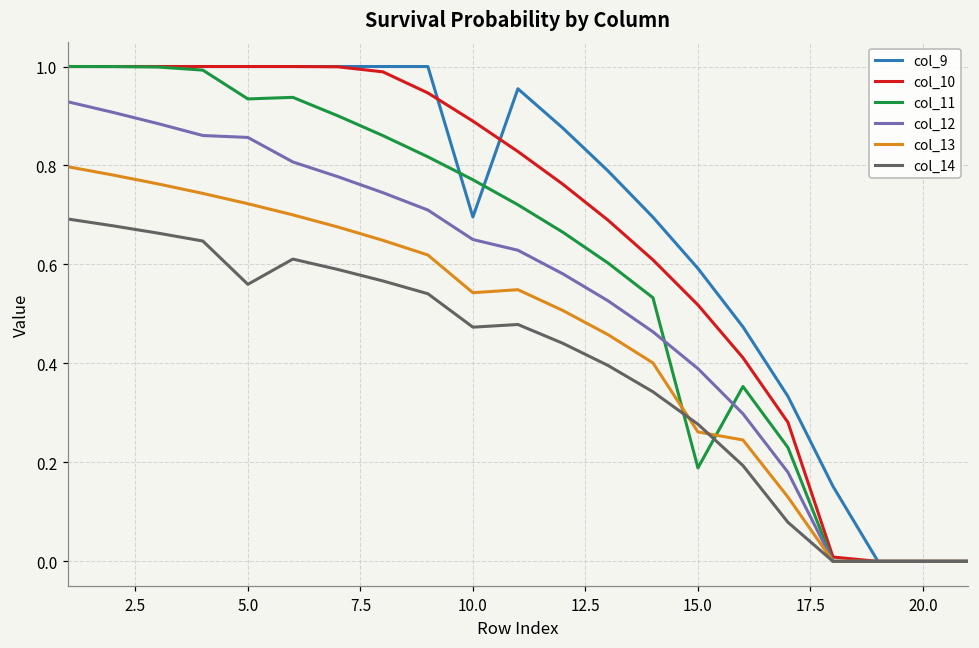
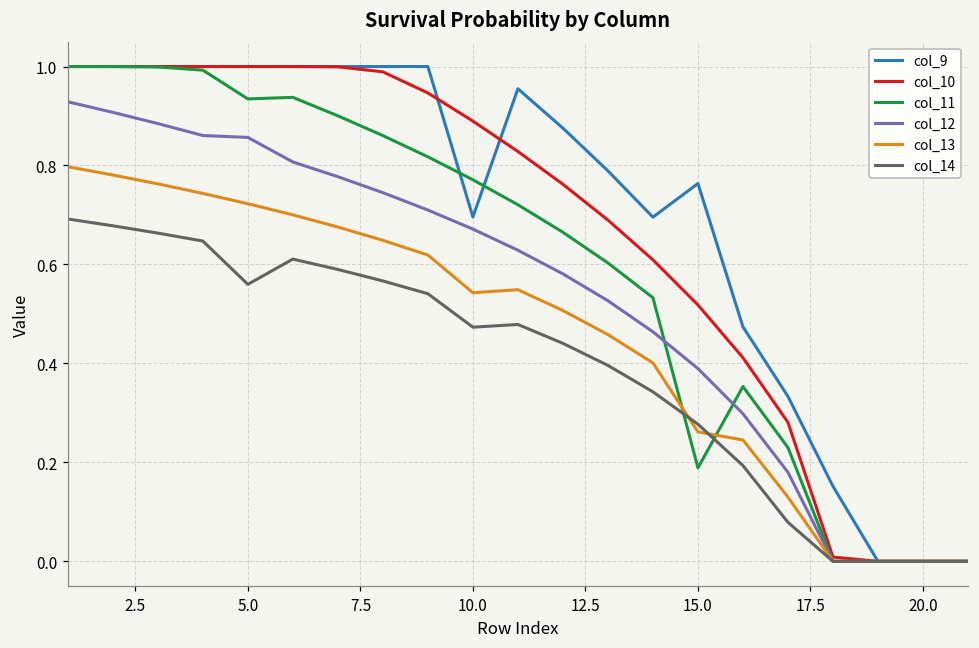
col_12, 10.0: 0.65 -> 0.67
col_9, 15.0: 0.59 -> 0.76
